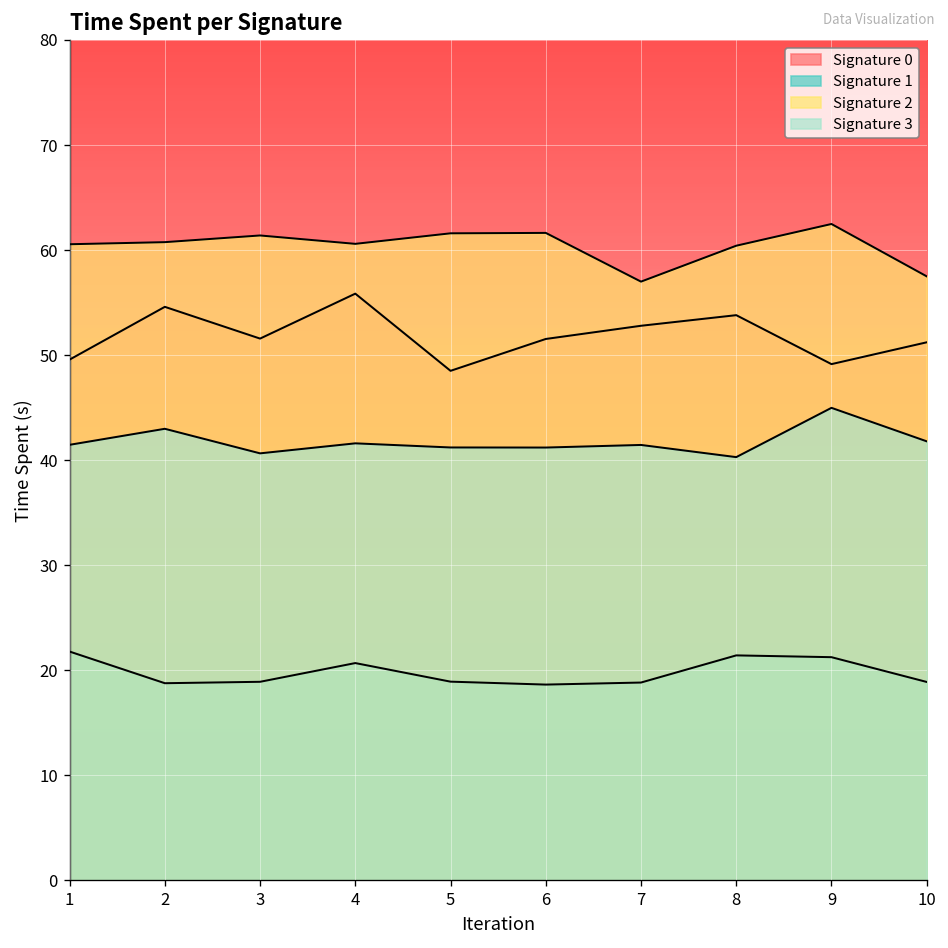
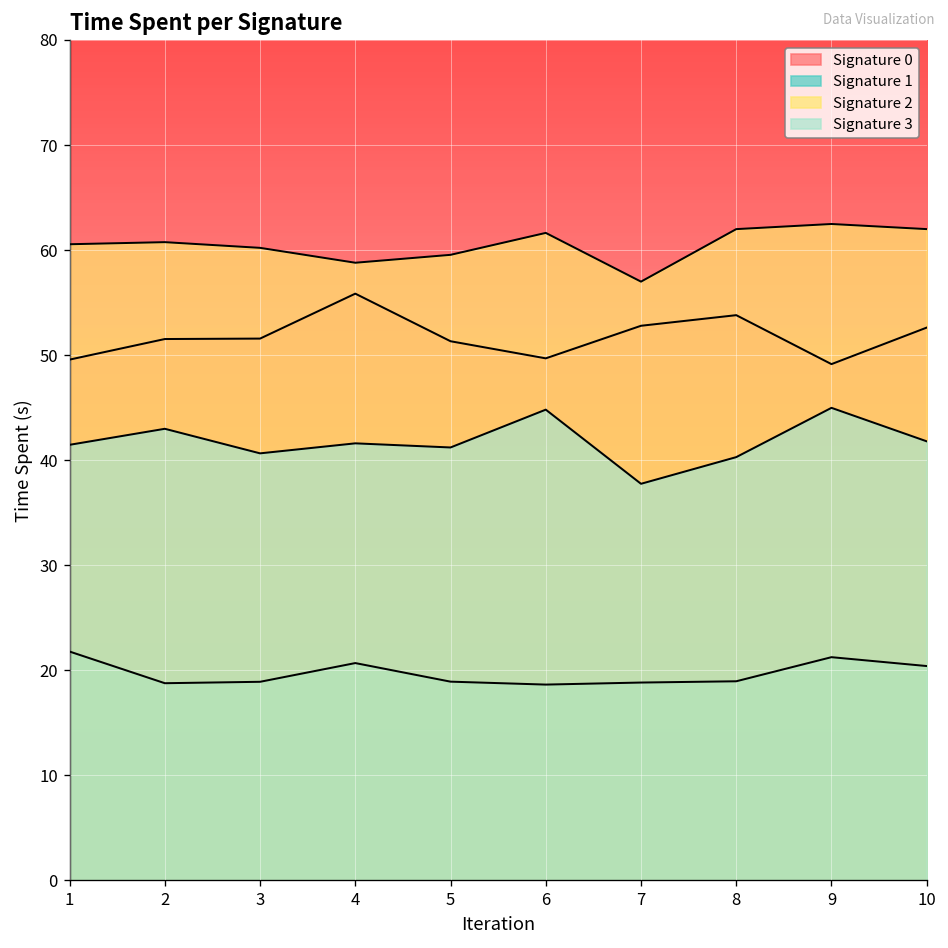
Signature 0, 2: 55 -> 52
Signature 2, 3: 61 -> 60
Signature 2, 4: 61 -> 59
Signature 0, 5: 49 -> 51
Signature 2, 5: 62 -> 60
Signature 0, 6: 52 -> 50
Signature 3, 6: 41 -> 45
Signature 3, 7: 41 -> 38
Signature 1, 8: 21 -> 19
Signature 2, 8: 60 -> 62
Signature 0, 10: 51 -> 53
Signature 1, 10: 19 -> 20
Signature 2, 10: 58 -> 62
